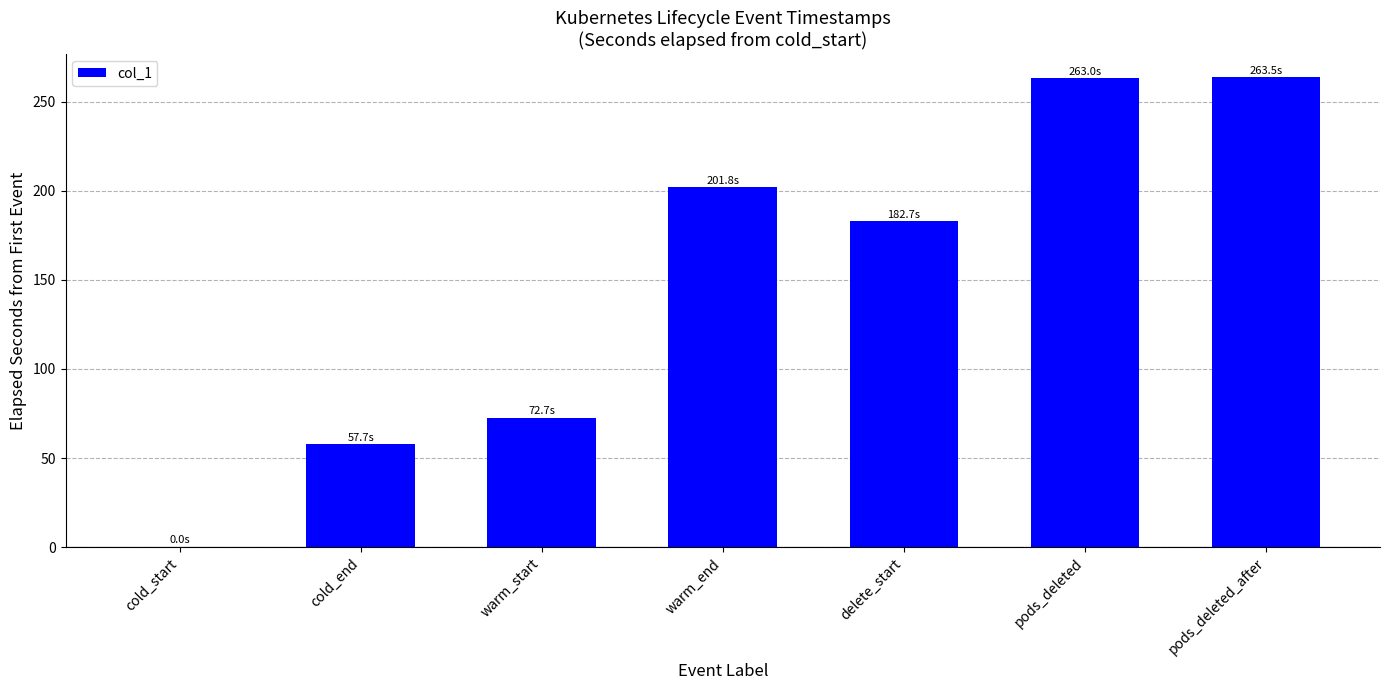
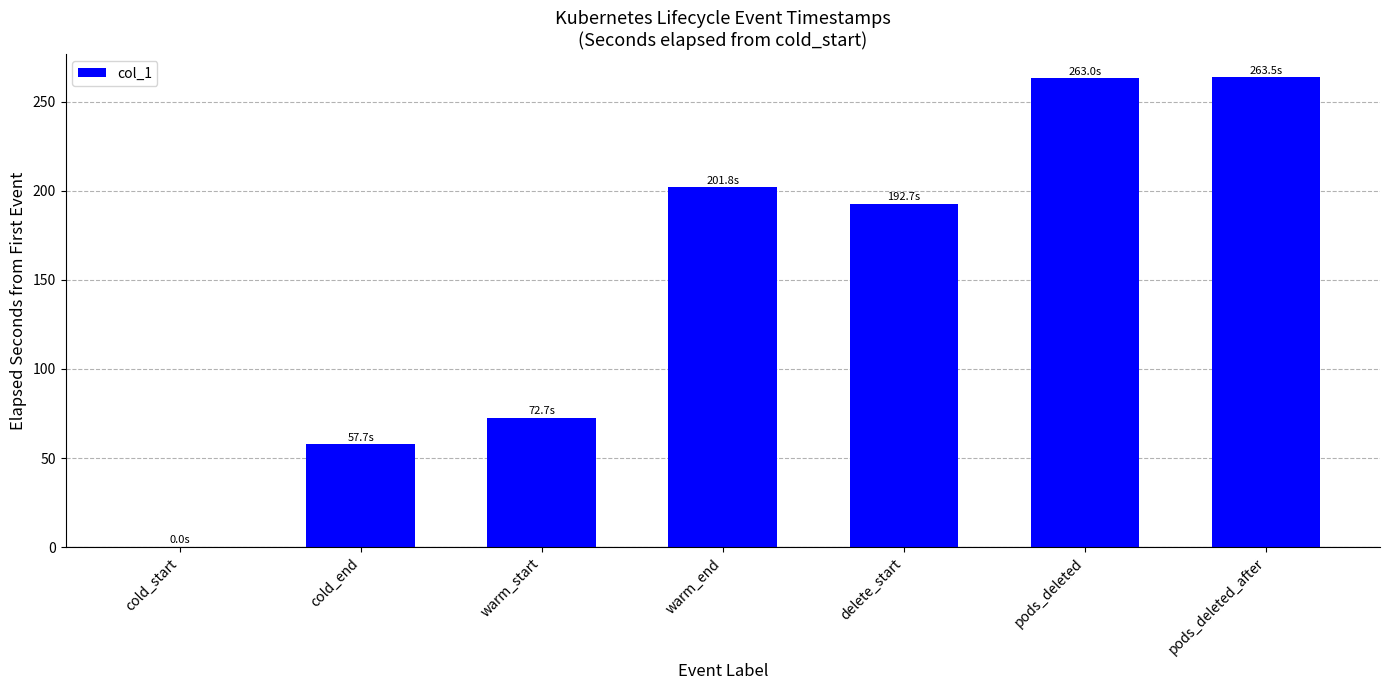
delete_start: 182.7s -> 192.7s
